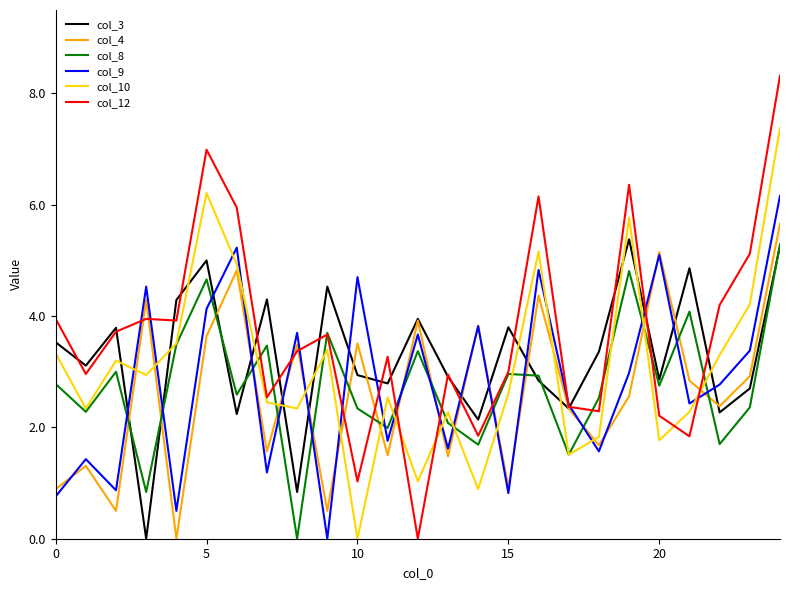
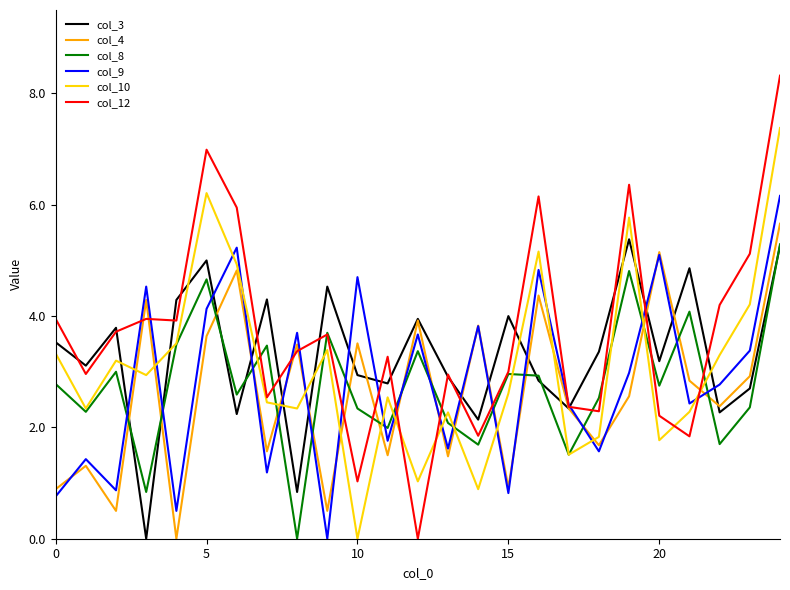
col_3, 15: 3.8 -> 4.0
col_3, 20: 2.9 -> 3.2
